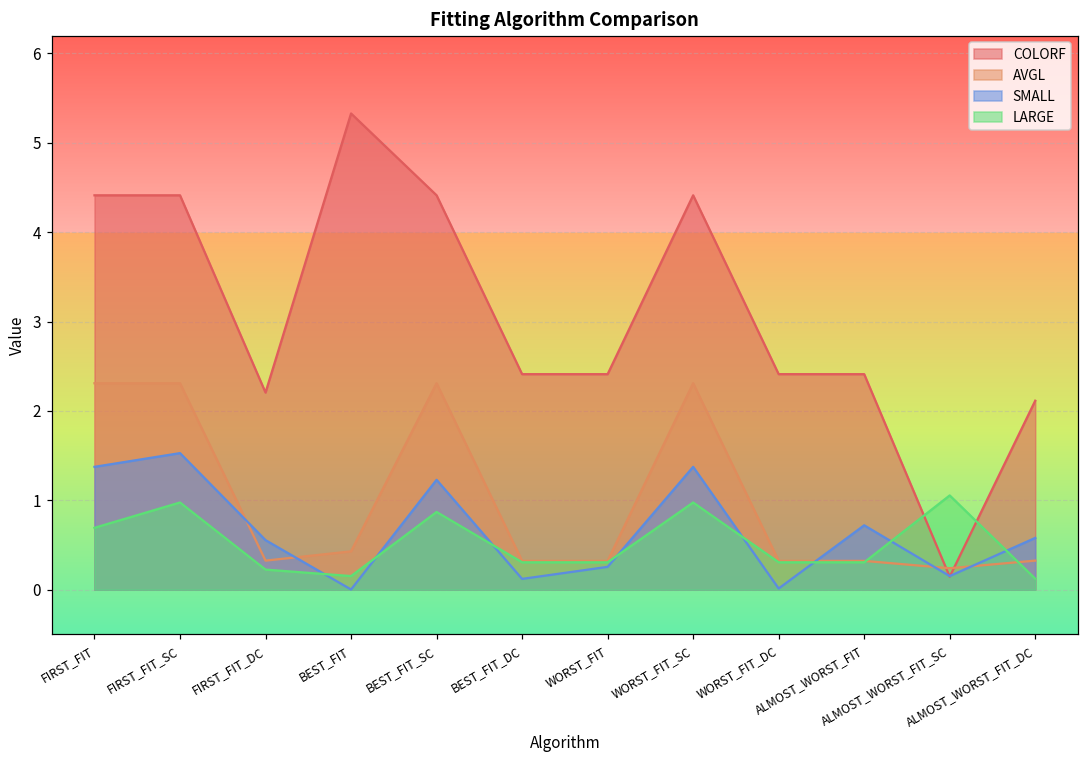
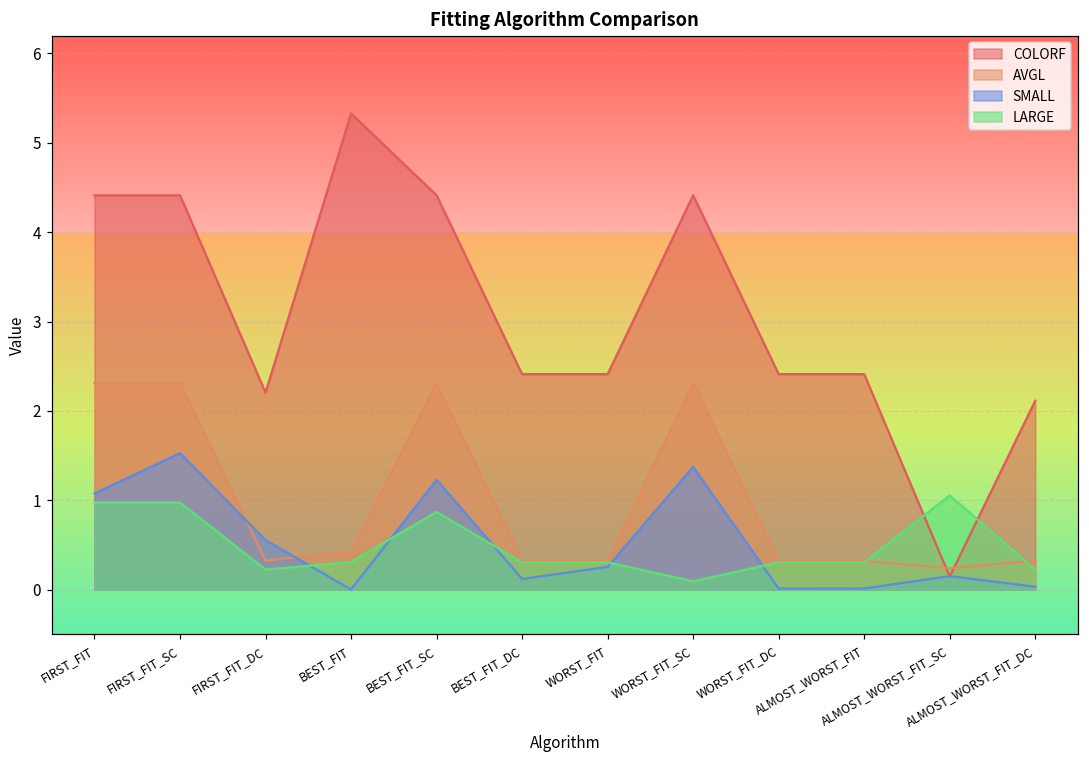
SMALL, FIRST_FIT: 1.4 -> 1.1
LARGE, FIRST_FIT: 0.7 -> 1.0
LARGE, BEST_FIT: 0.2 -> 0.3
LARGE, WORST_FIT_SC: 1.0 -> 0.1
SMALL, ALMOST_WORST_FIT: 0.7 -> 0.0
SMALL, ALMOST_WORST_FIT_DC: 0.6 -> 0.0
LARGE, ALMOST_WORST_FIT_DC: 0.1 -> 0.2
